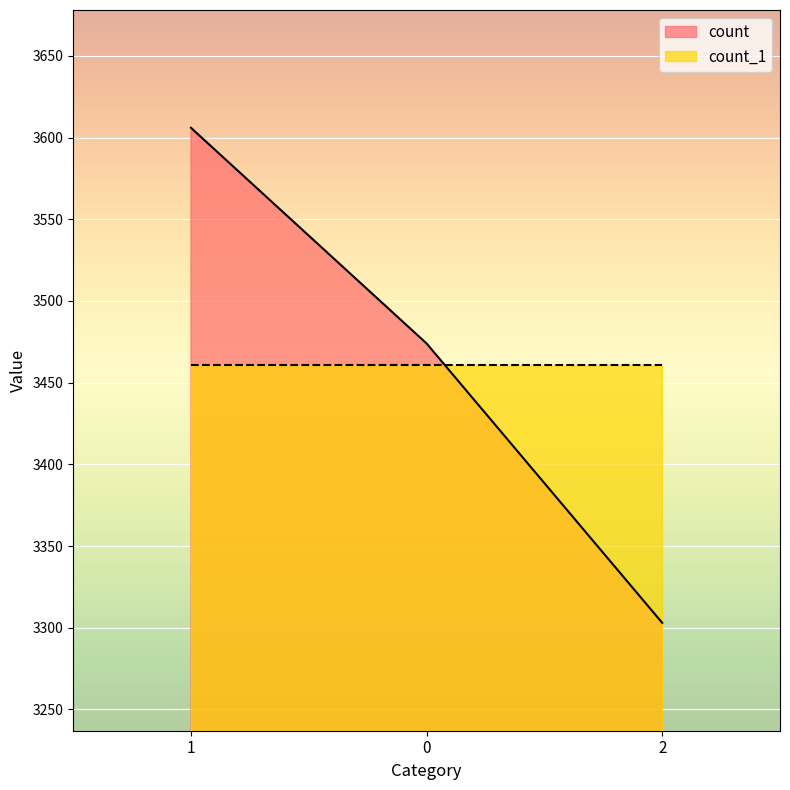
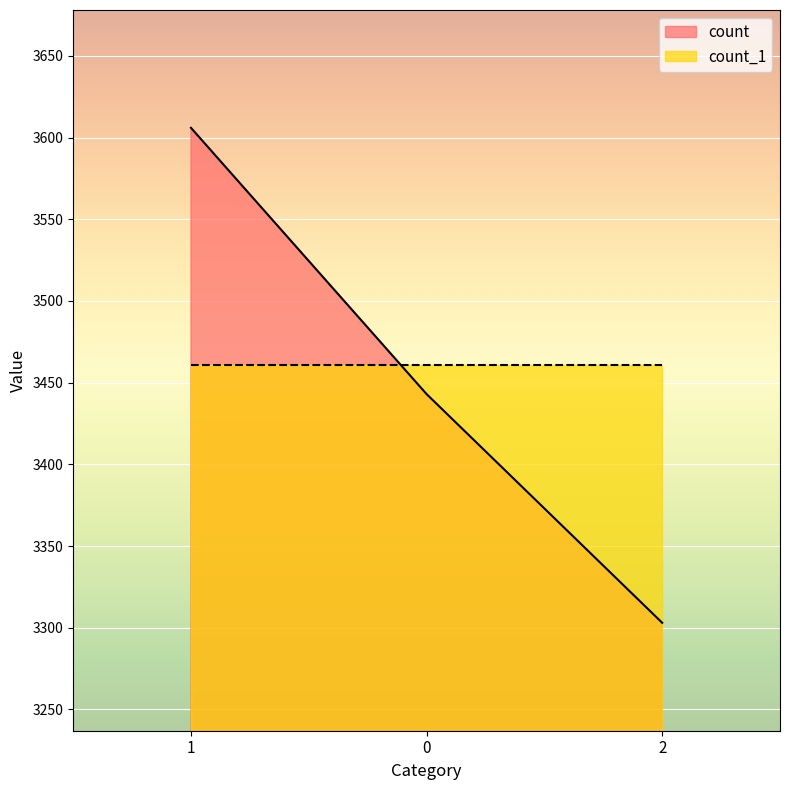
count, 0: 3474 -> 3443
